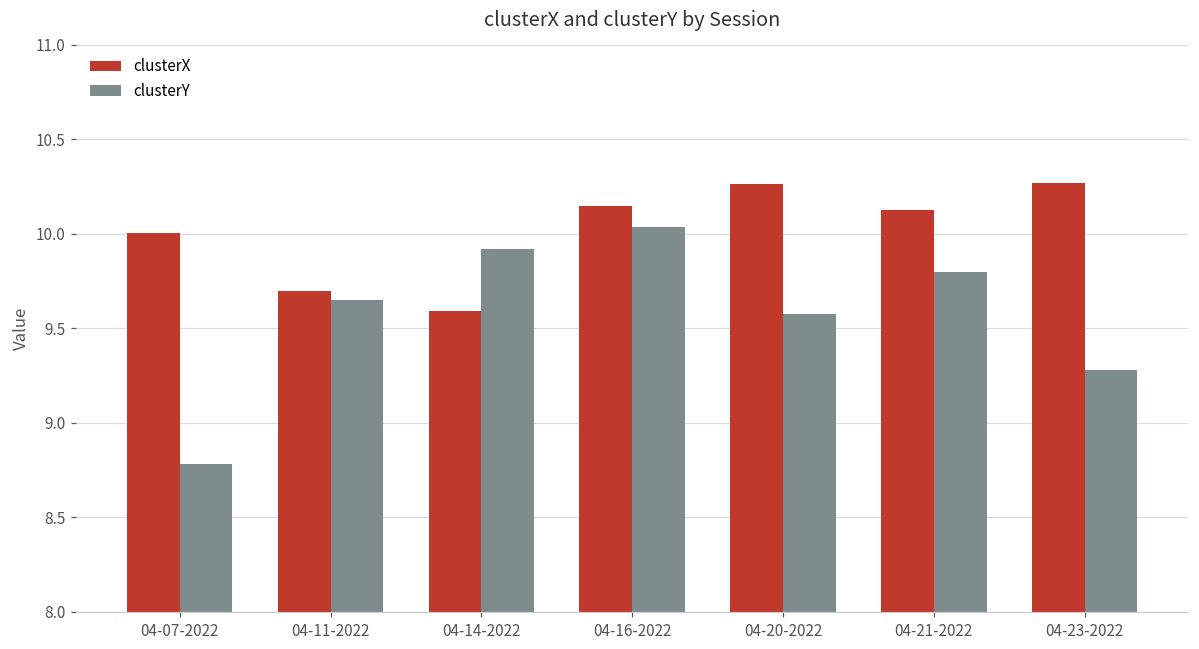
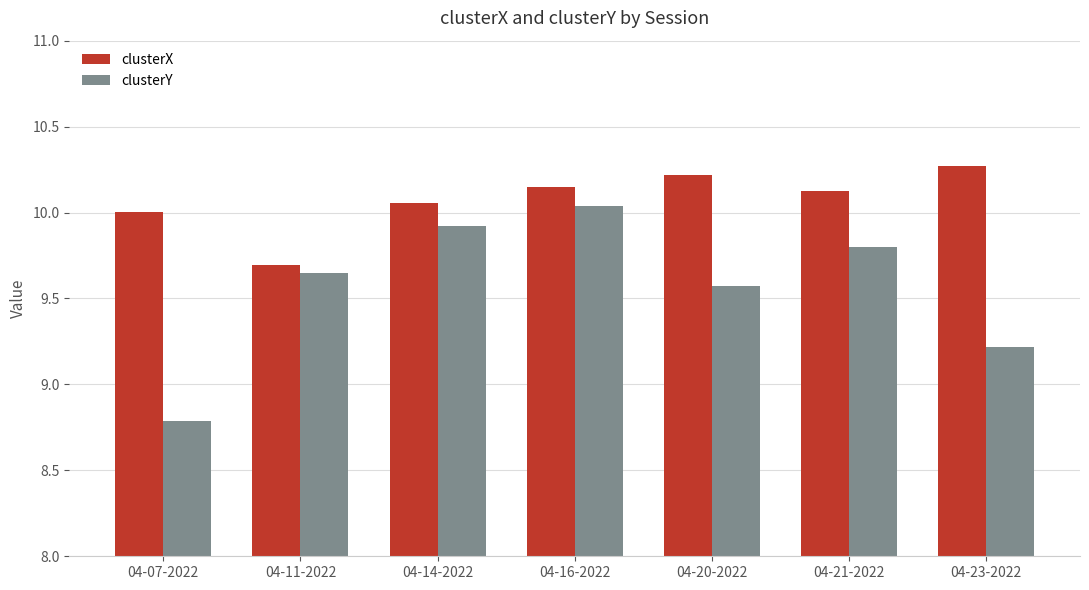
clusterX, 04-14-2022: 9.59 -> 10.05
clusterX, 04-20-2022: 10.26 -> 10.22
clusterY, 04-23-2022: 9.28 -> 9.22
